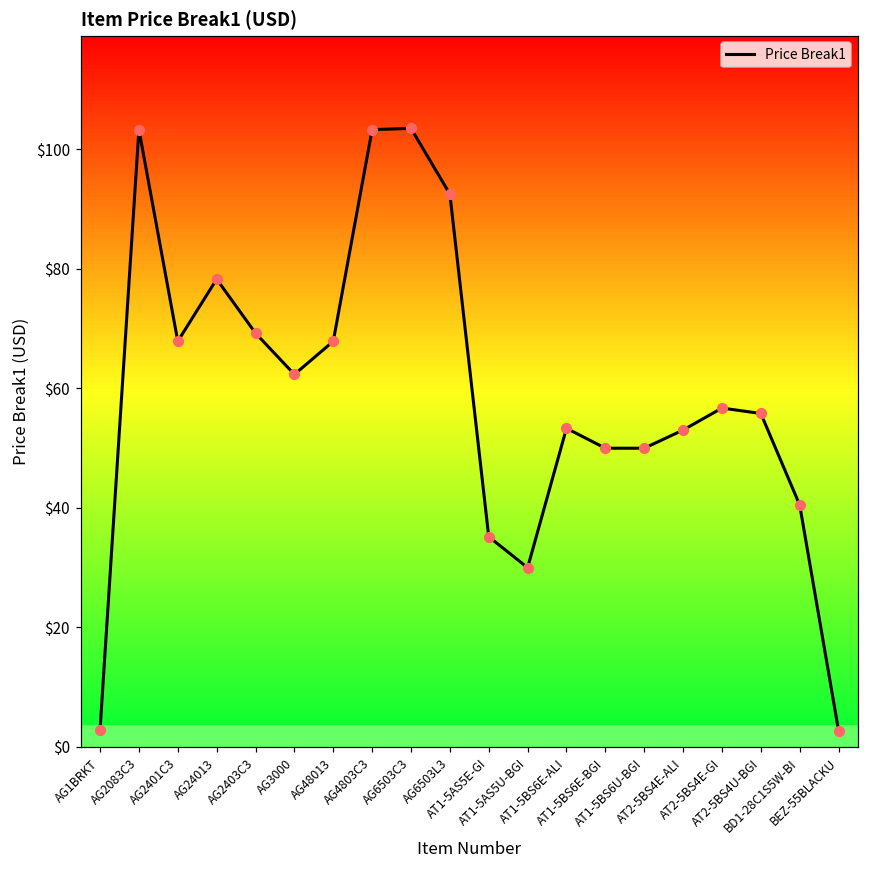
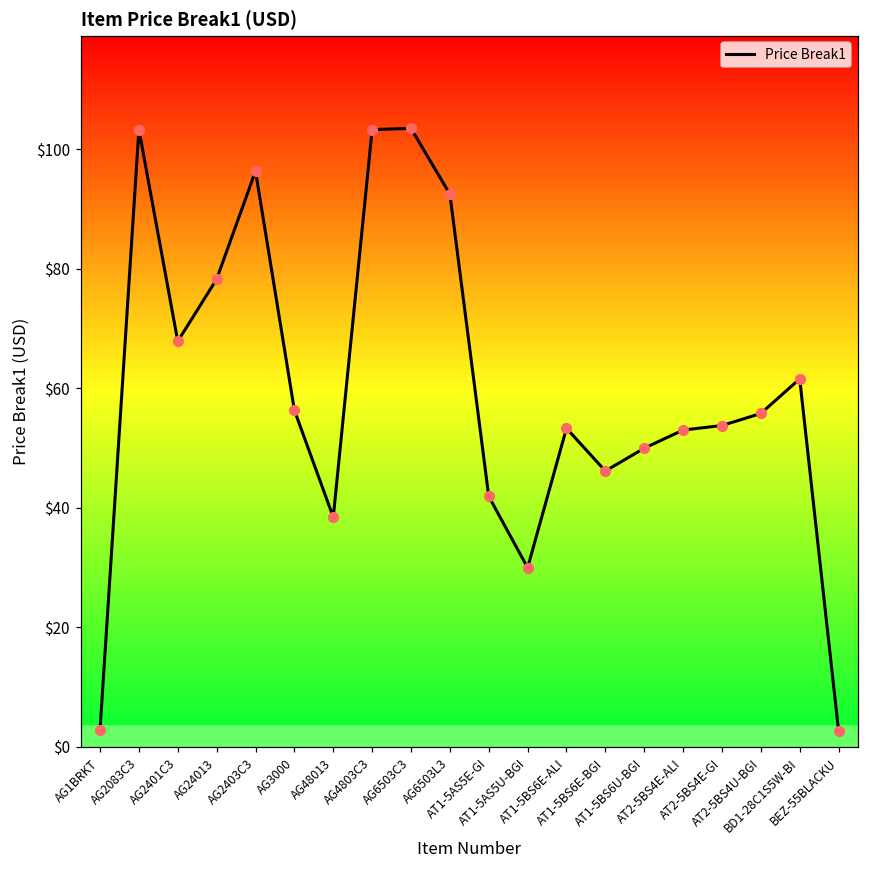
AG2403C3: $69 -> $96
AG3000: $62 -> $56
AG48013: $68 -> $38
AT1-5AS5E-GI: $35 -> $42
AT1-5BS6E-BGI: $50 -> $46
AT2-5BS4E-GI: $57 -> $54
BD1-28C1S5W-BI: $40 -> $62
